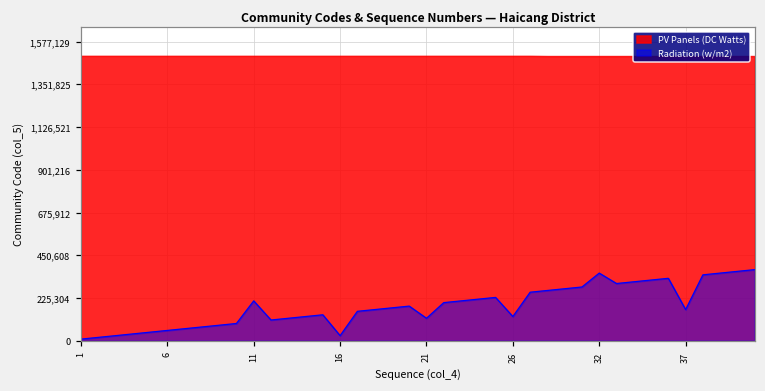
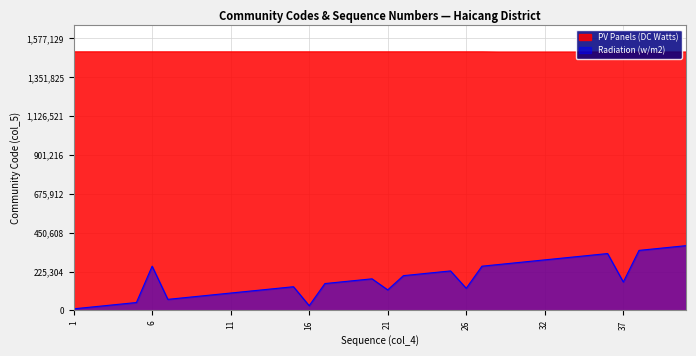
Radiation (w/m2), 6: 50,000 -> 260,000
Radiation (w/m2), 11: 210,000 -> 100,000
Radiation (w/m2), 32: 360,000 -> 290,000
